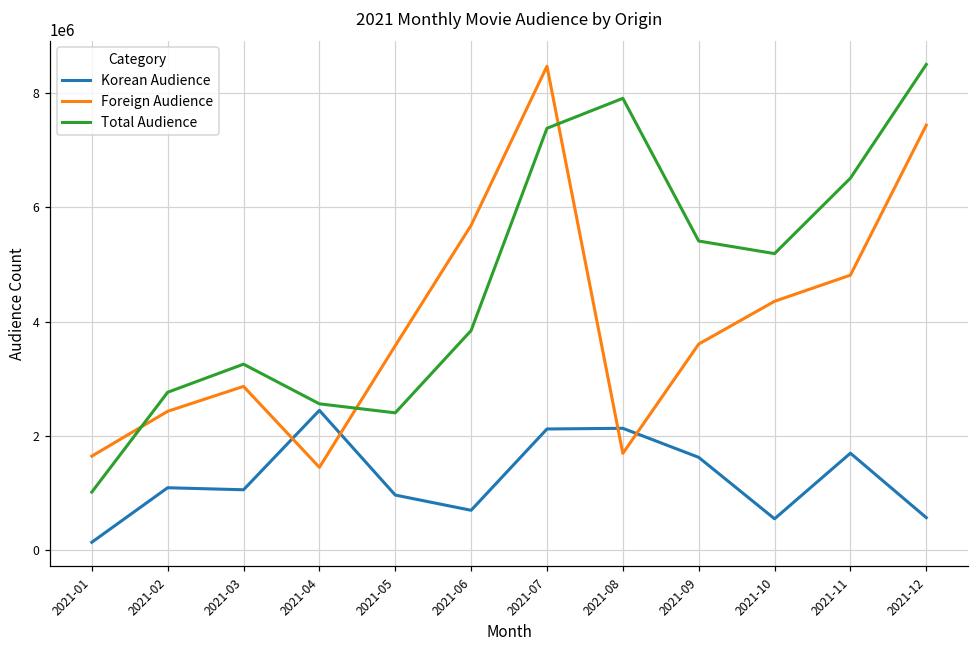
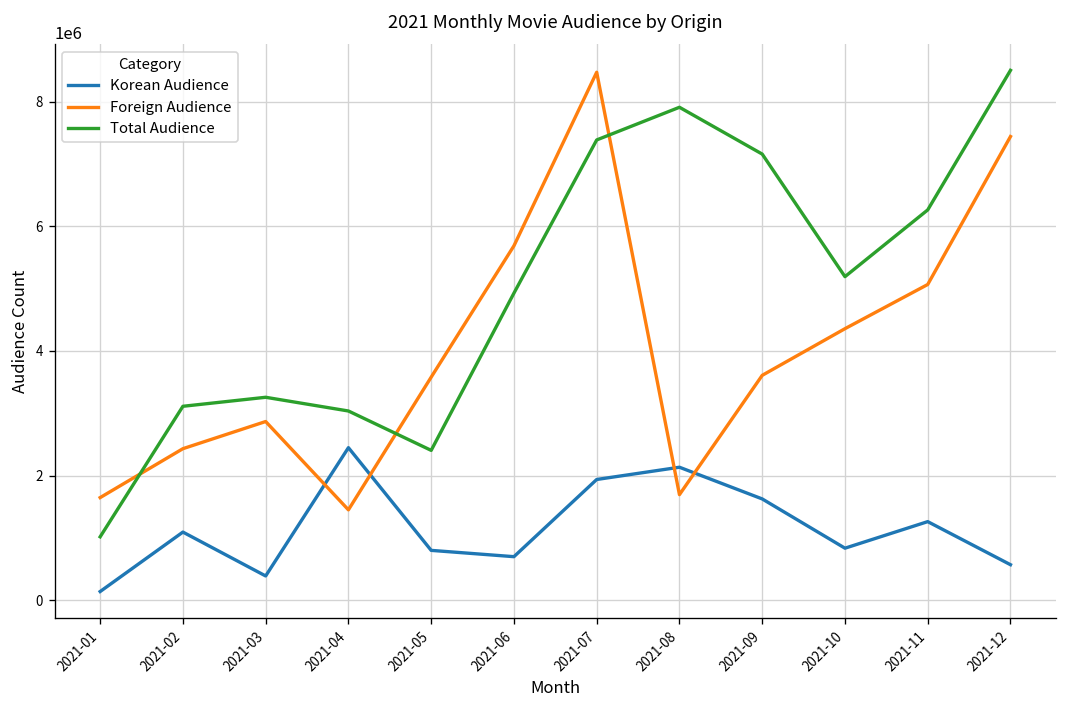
Total Audience, 2021-02: 2800000 -> 3100000
Korean Audience, 2021-03: 1100000 -> 400000
Total Audience, 2021-04: 2600000 -> 3000000
Korean Audience, 2021-05: 1000000 -> 800000
Total Audience, 2021-06: 3800000 -> 4900000
Korean Audience, 2021-07: 2100000 -> 1900000
Total Audience, 2021-09: 5400000 -> 7200000
Korean Audience, 2021-10: 500000 -> 800000
Korean Audience, 2021-11: 1700000 -> 1300000
Foreign Audience, 2021-11: 4800000 -> 5100000
Total Audience, 2021-11: 6500000 -> 6300000
